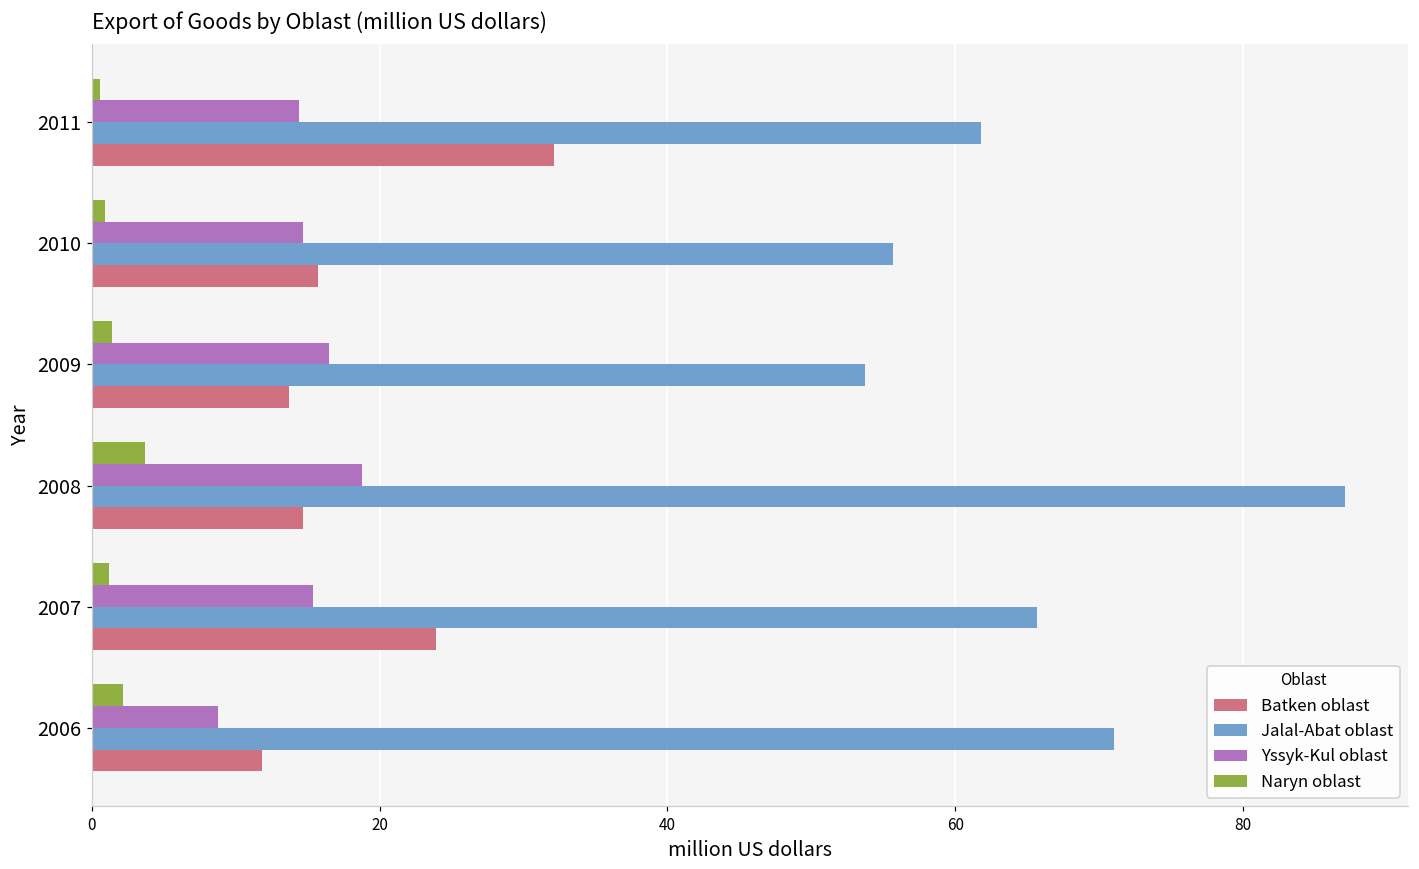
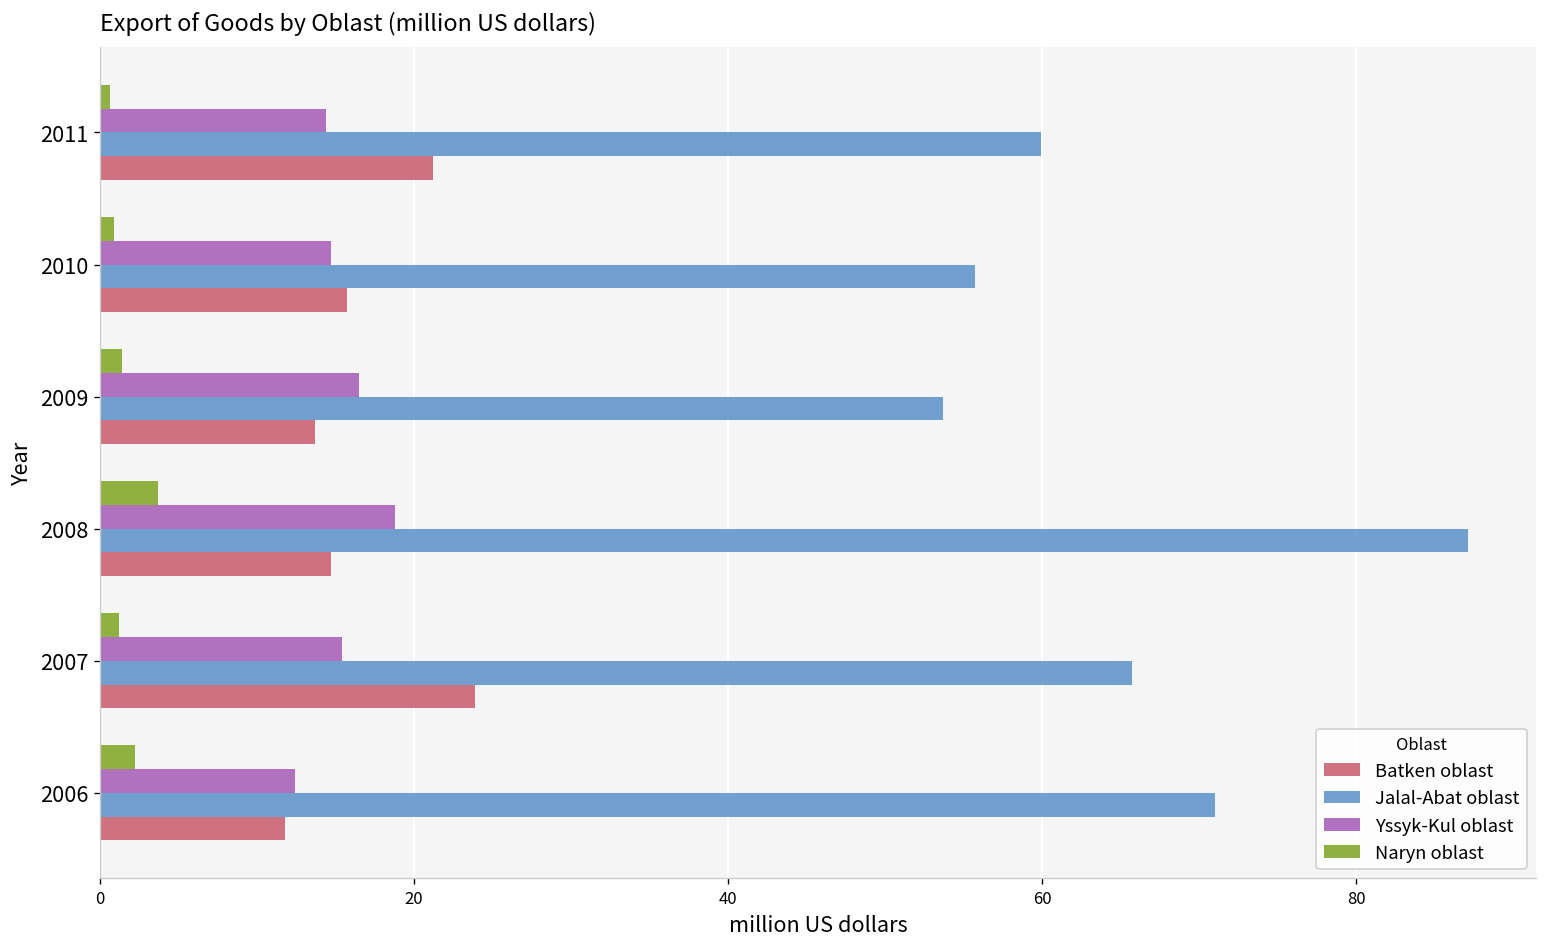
Jalal-Abat oblast, 2011: 61.8 -> 59.9
Batken oblast, 2011: 32.1 -> 21.2
Yssyk-Kul oblast, 2006: 8.8 -> 12.4
